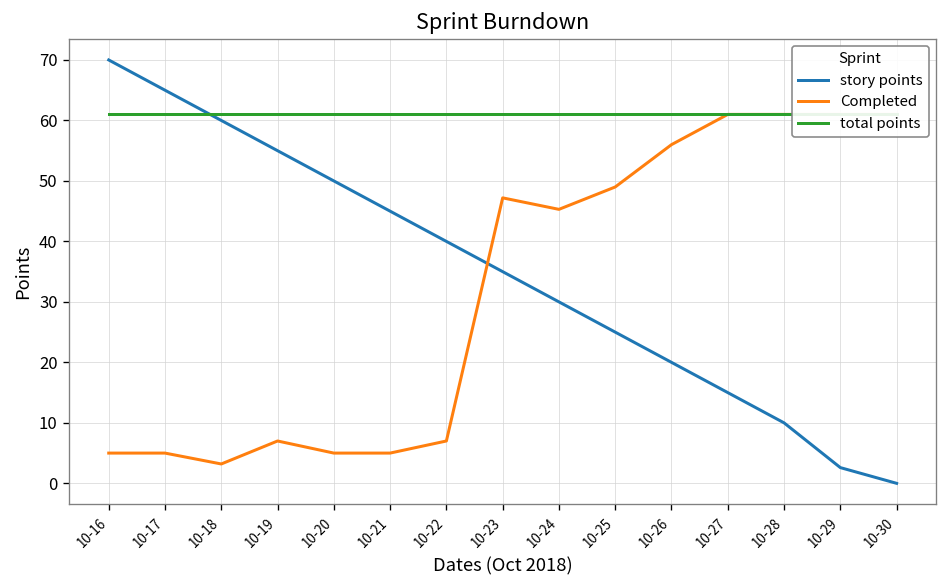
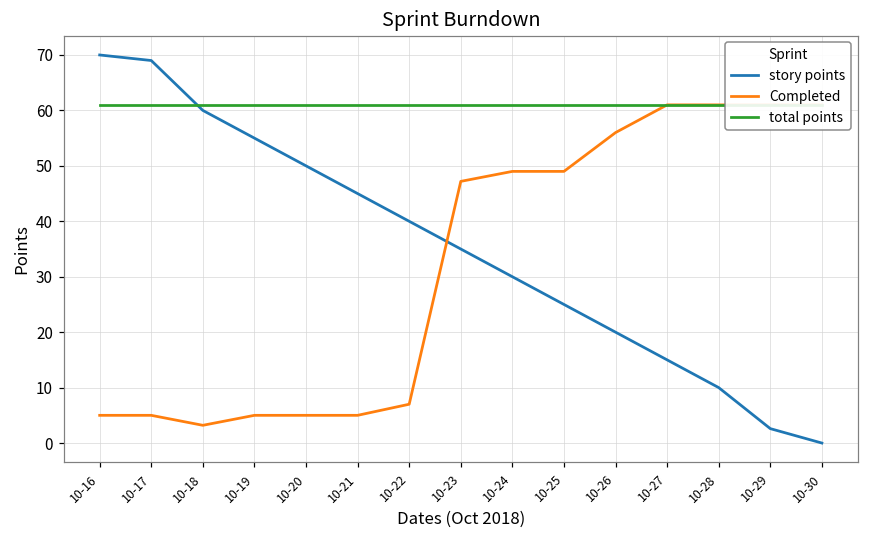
story points, 10-17: 65 -> 69
Completed, 10-19: 7 -> 5
Completed, 10-24: 45 -> 49
